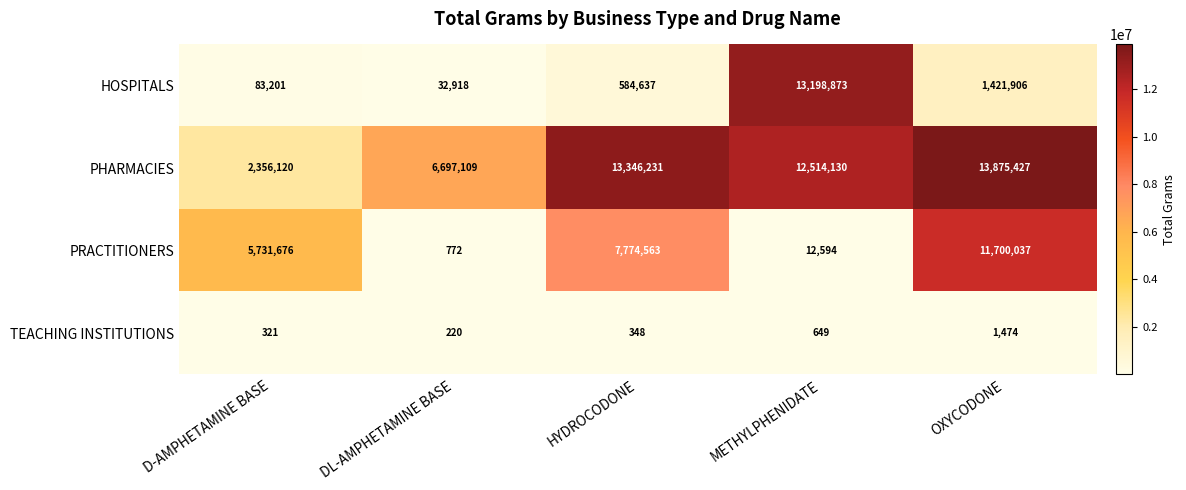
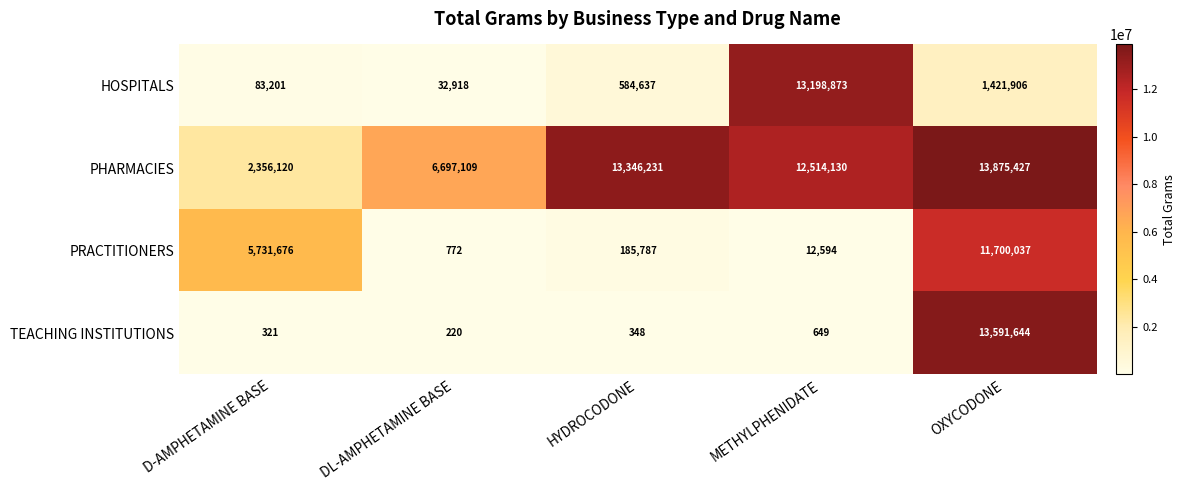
PRACTITIONERS, HYDROCODONE: 7,774,563 -> 185,787
TEACHING INSTITUTIONS, OXYCODONE: 1,474 -> 13,591,644
